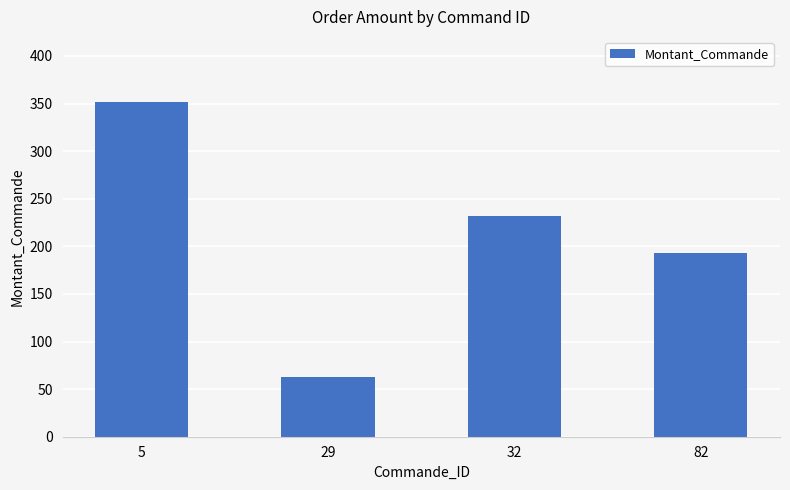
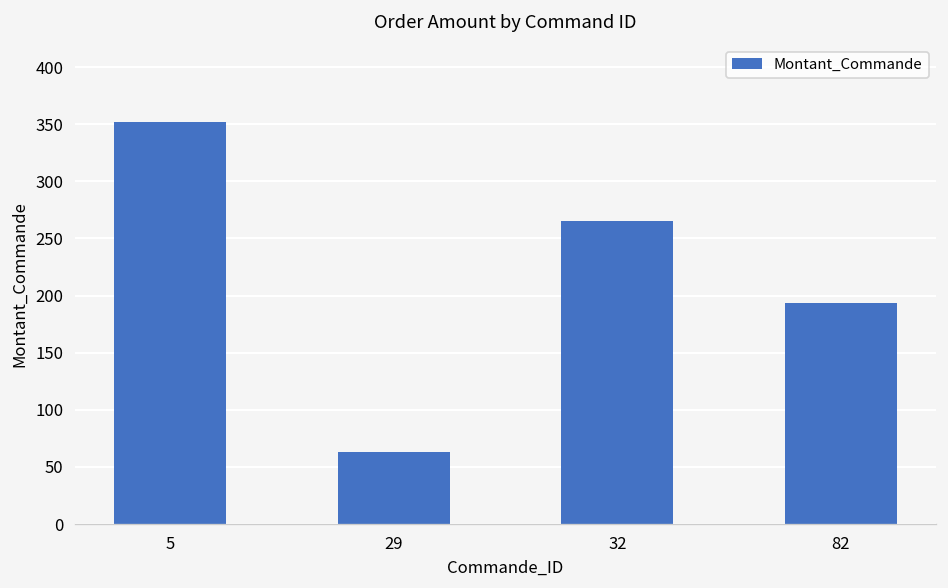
32: 230 -> 260
